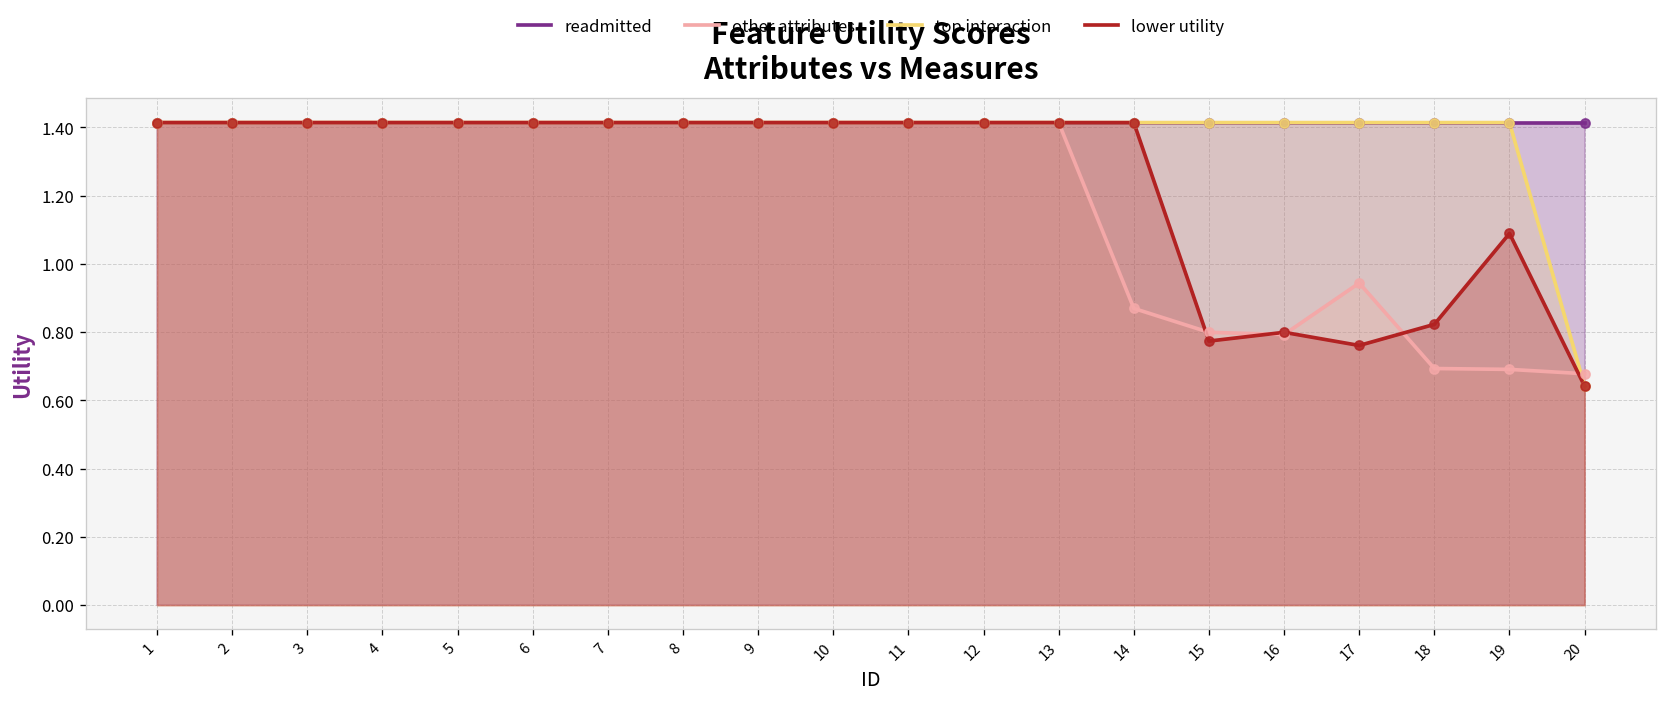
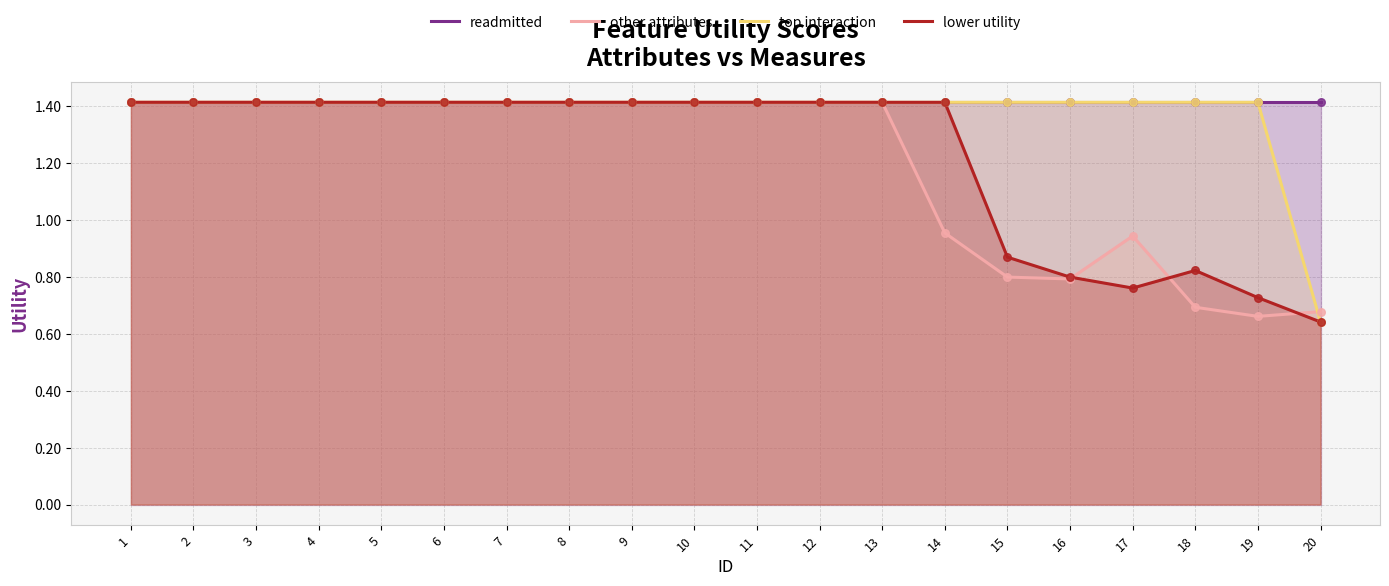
other attributes, 14: 0.87 -> 0.95
lower utility, 15: 0.77 -> 0.87
other attributes, 19: 0.69 -> 0.66
lower utility, 19: 1.09 -> 0.73
